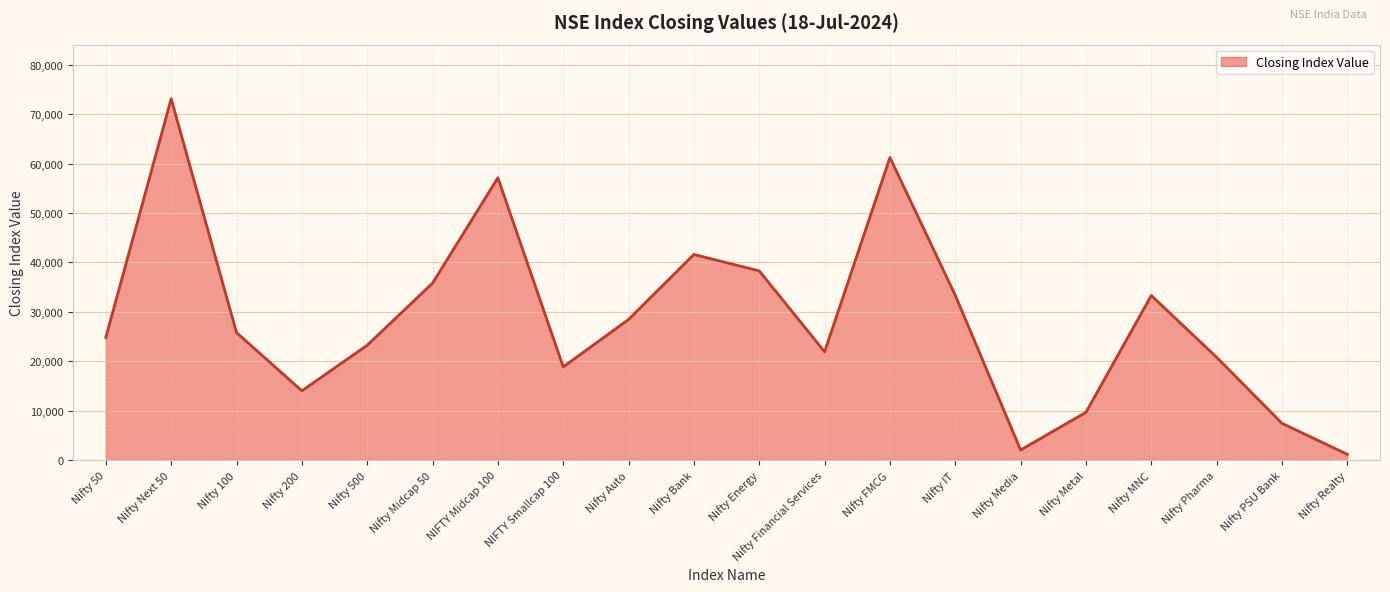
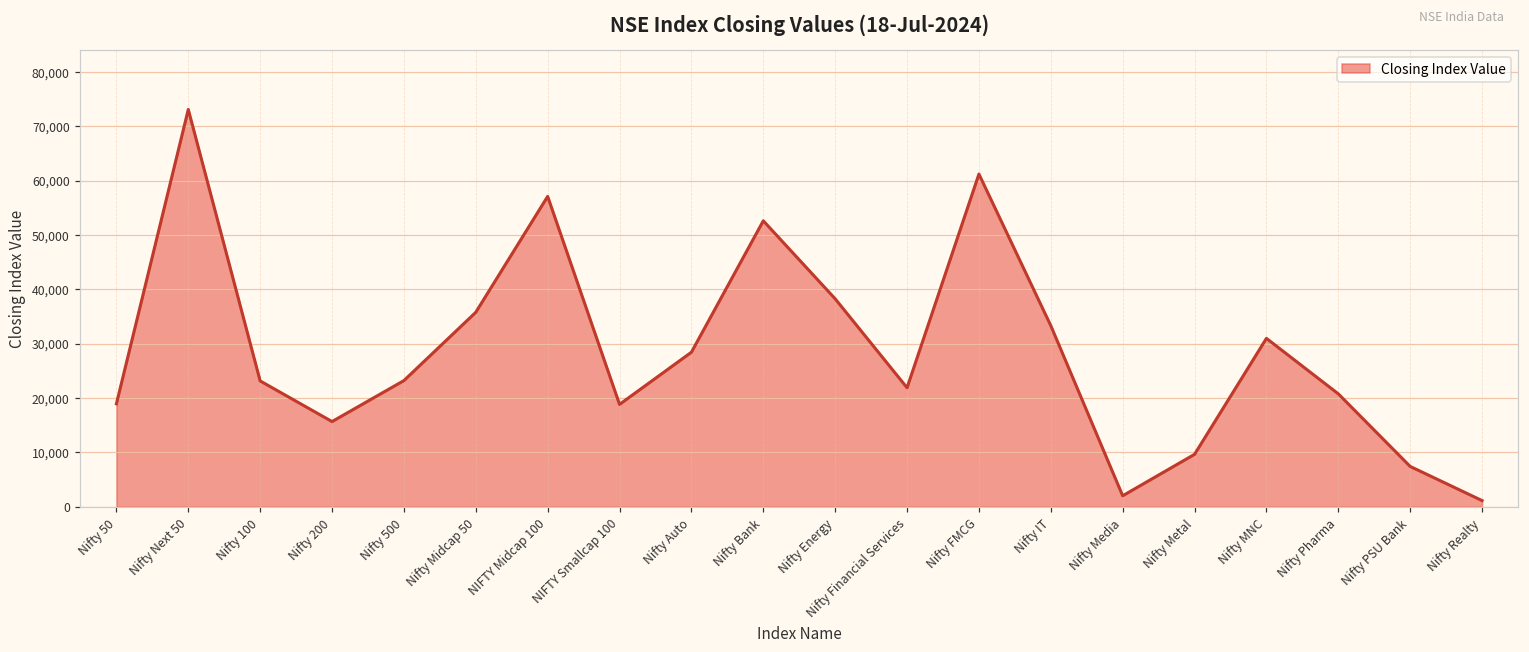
Nifty 50: 25,000 -> 19,000
Nifty 100: 26,000 -> 23,000
Nifty 200: 14,000 -> 16,000
Nifty Bank: 42,000 -> 53,000
Nifty MNC: 33,000 -> 31,000
